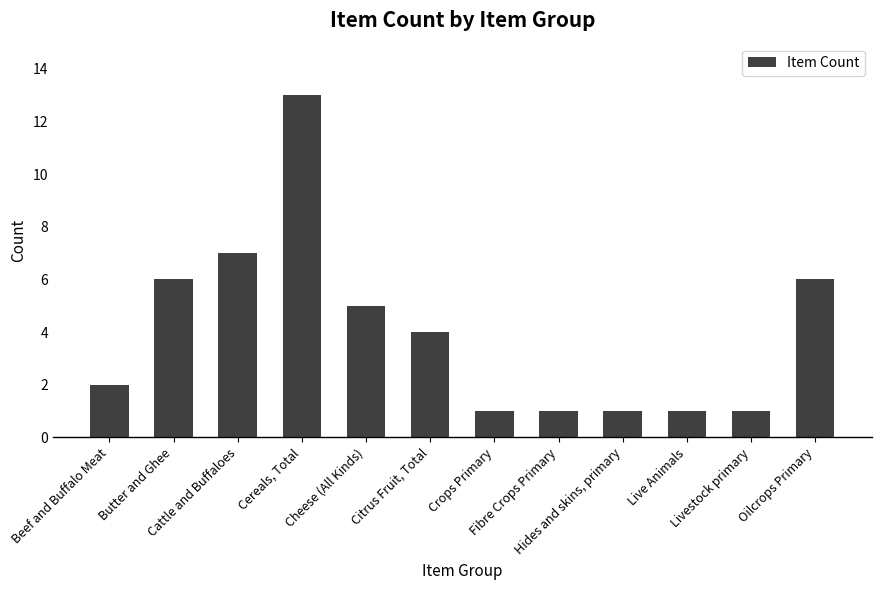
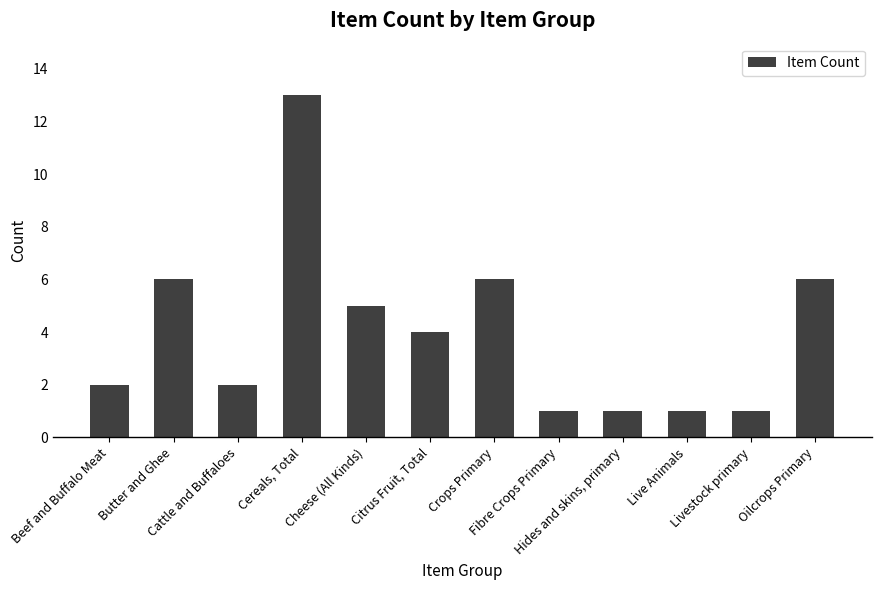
Cattle and Buffaloes: 7 -> 2
Crops Primary: 1 -> 6
